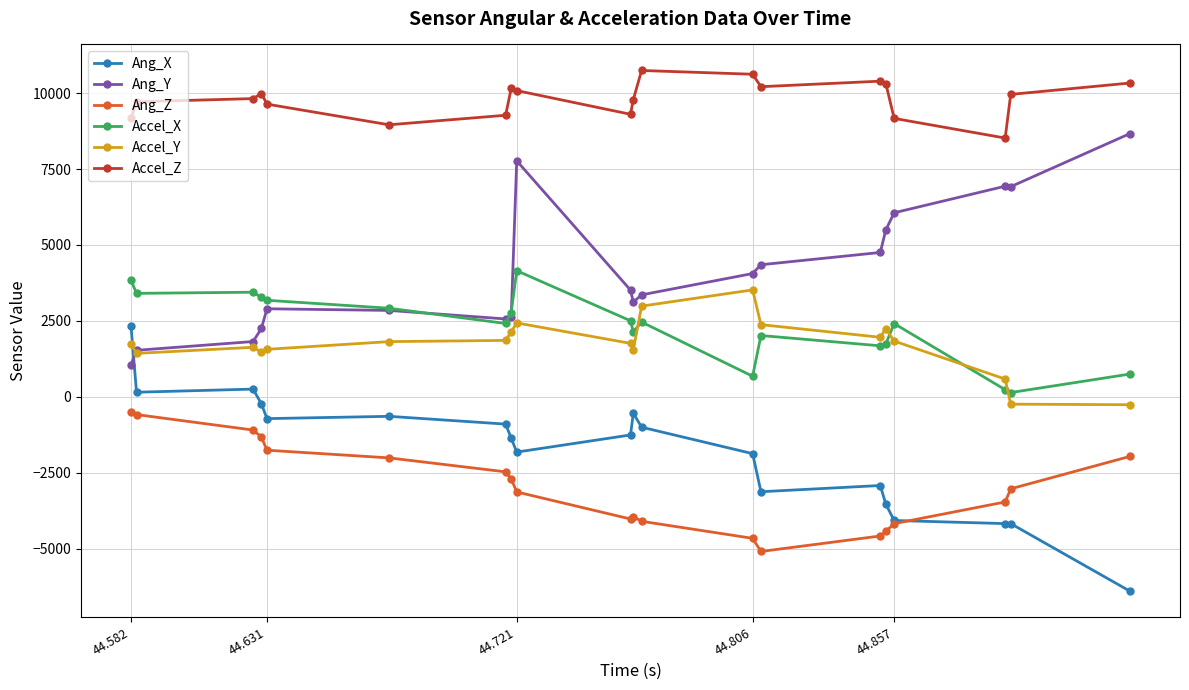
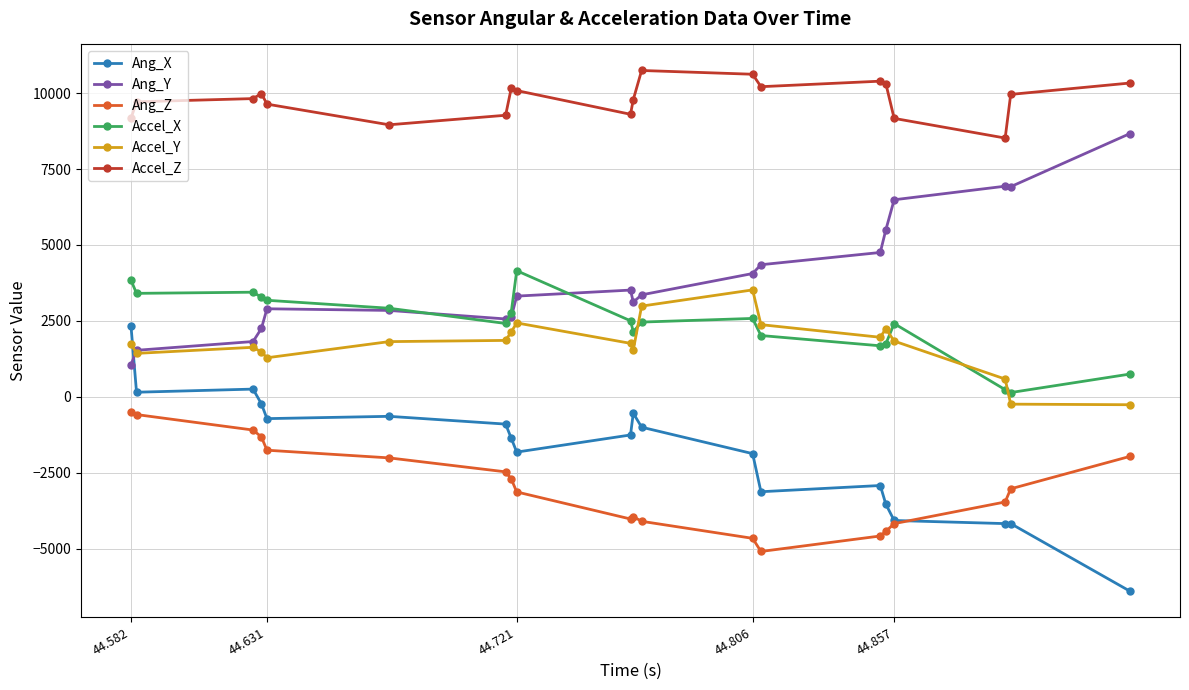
Accel_Y, 44.631: 1600 -> 1300
Ang_Y, 44.721: 7800 -> 3300
Accel_X, 44.806: 700 -> 2600
Ang_Y, 44.857: 6100 -> 6500
